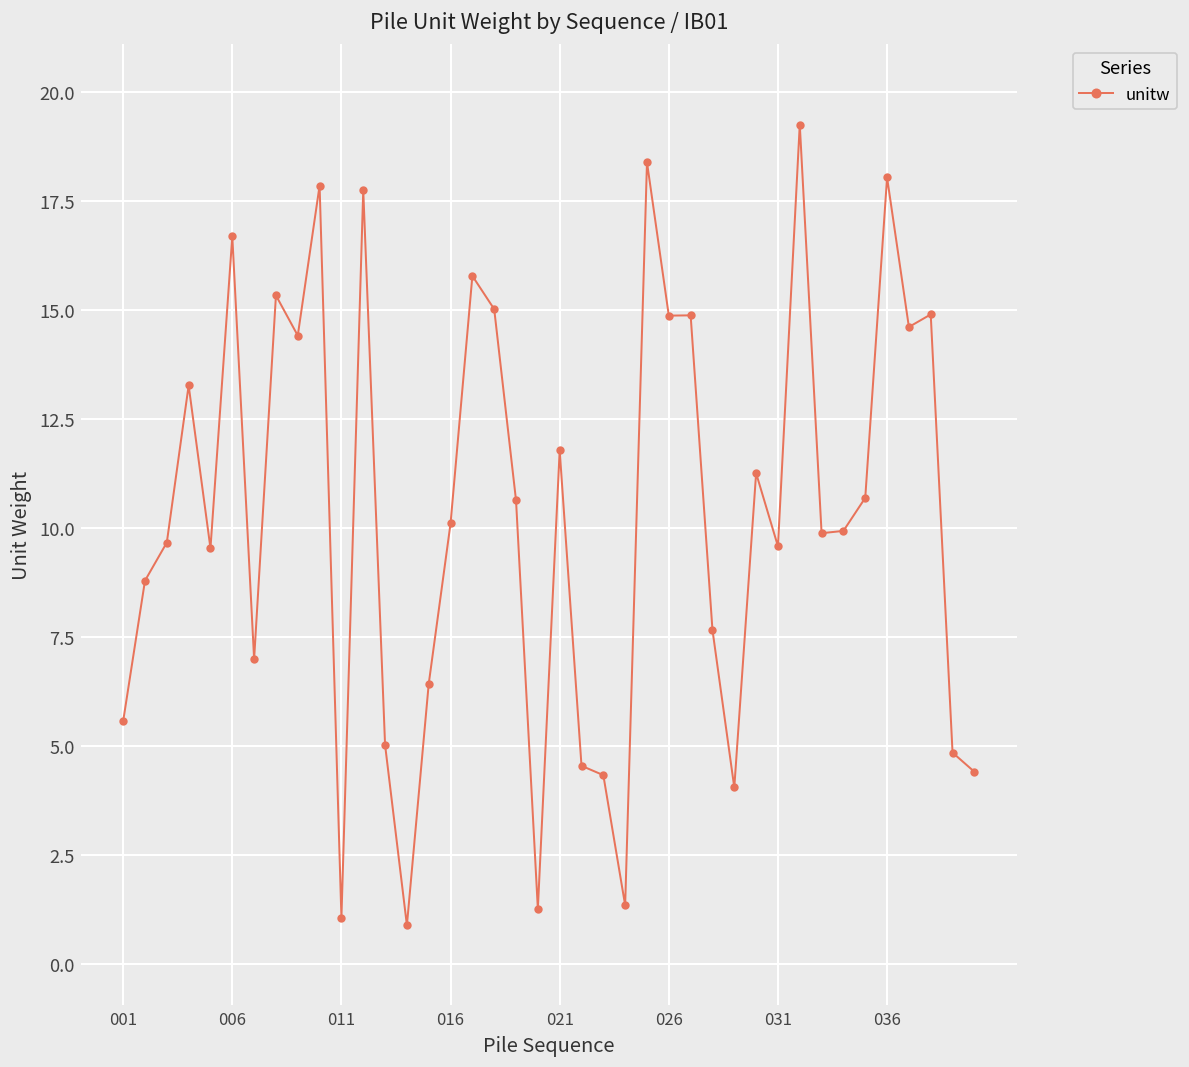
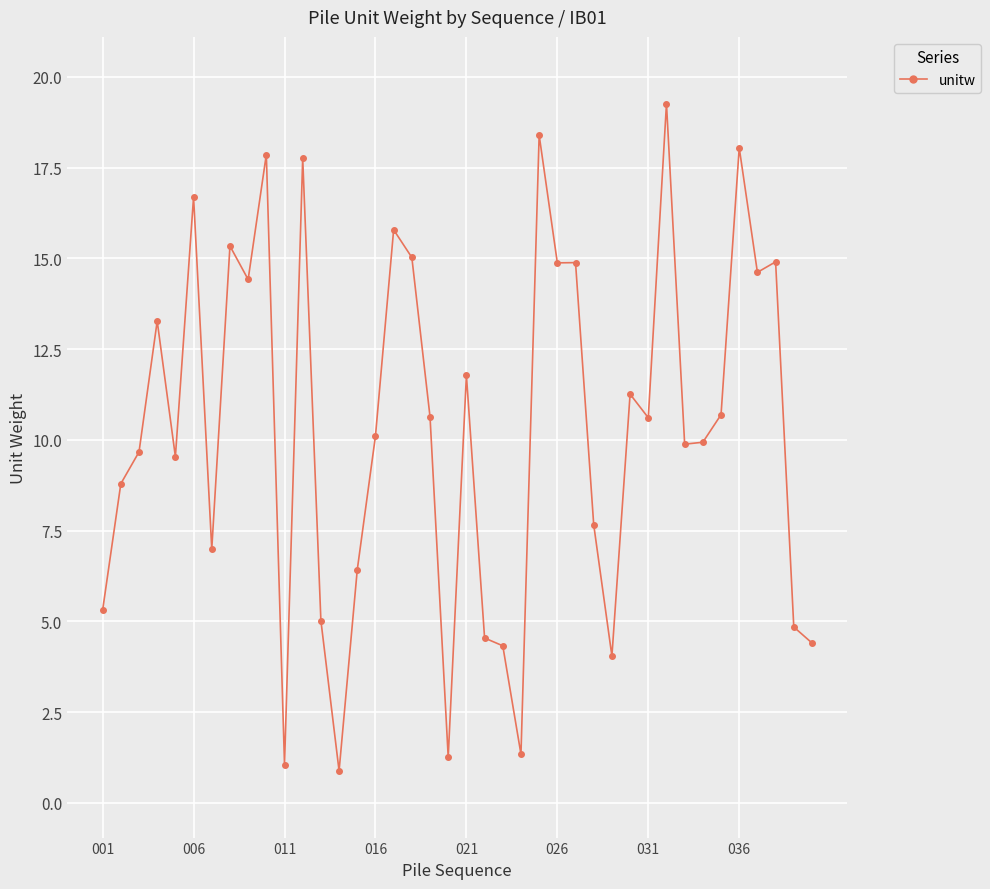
001: 5.6 -> 5.3
031: 9.6 -> 10.6
